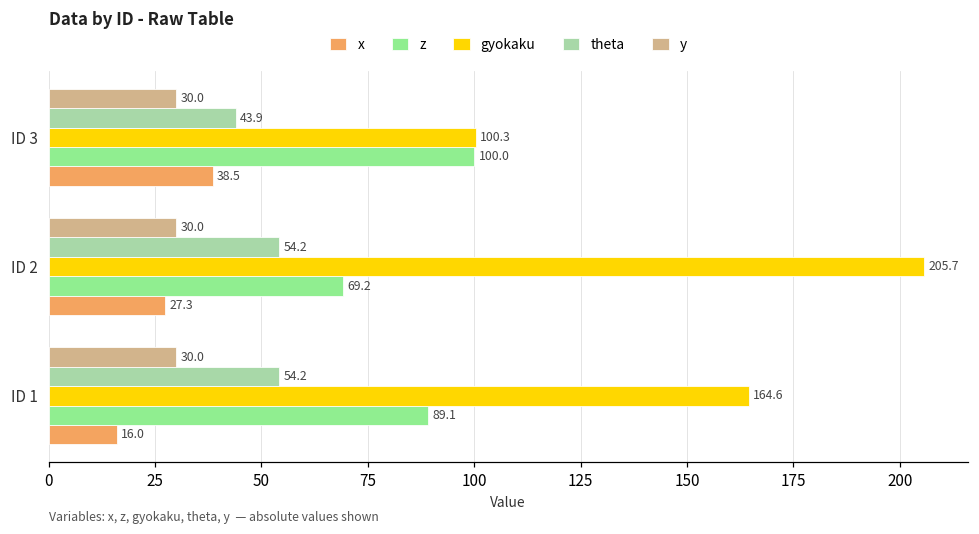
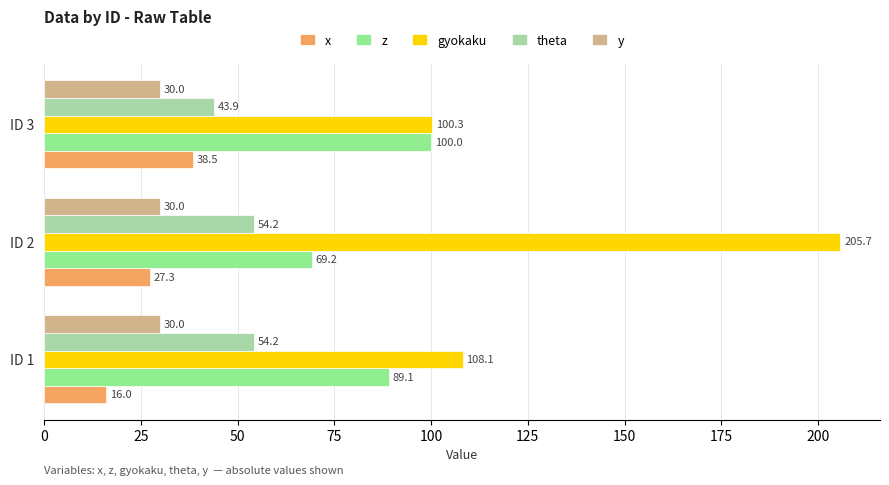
gyokaku, ID 1: 164.6 -> 108.1
